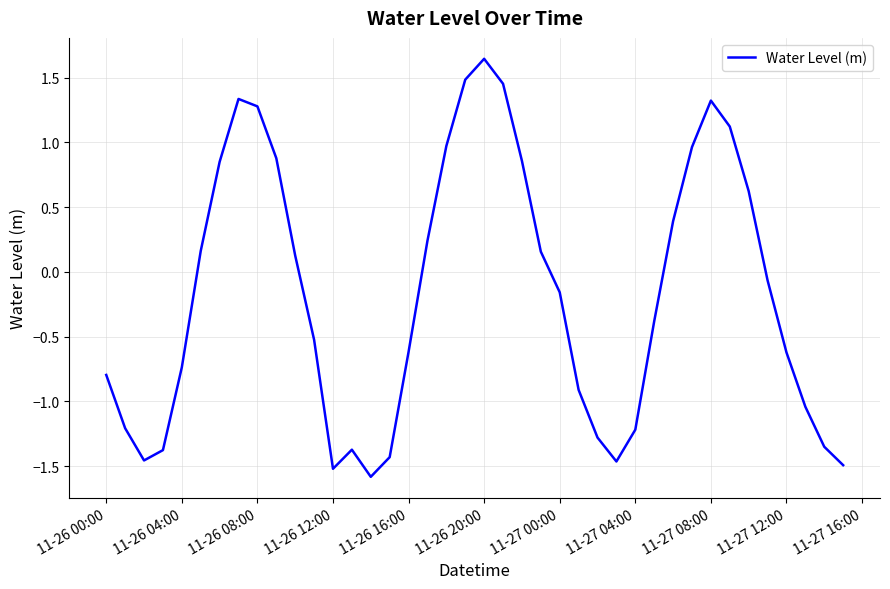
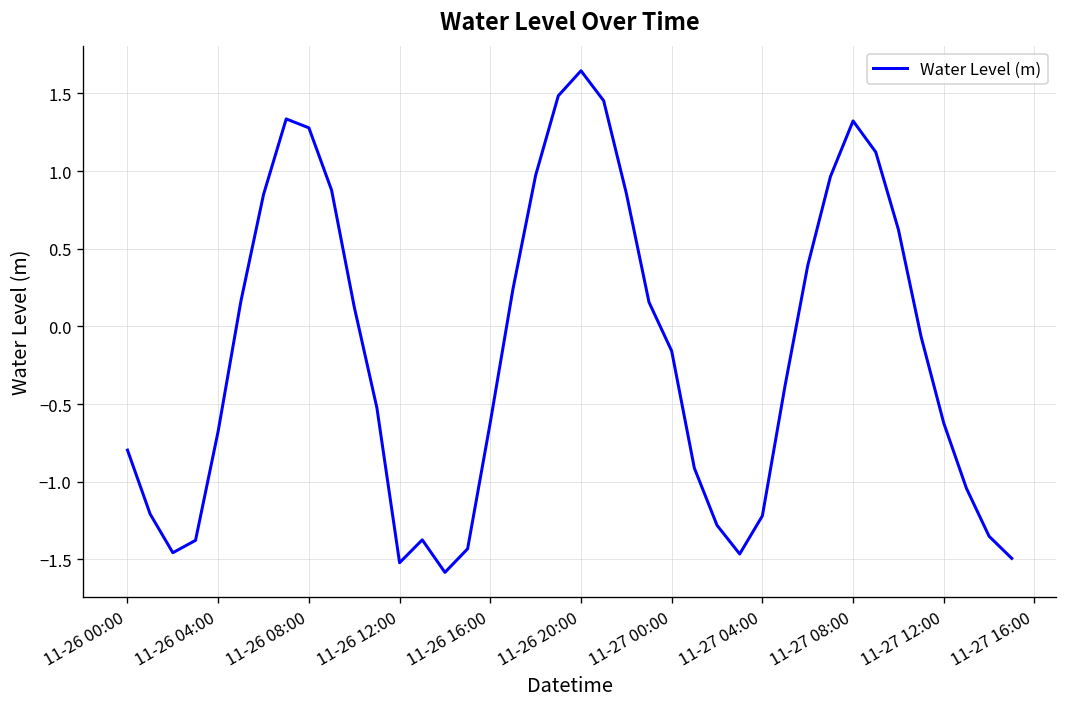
11-26 04:00: -0.74 -> -0.67
